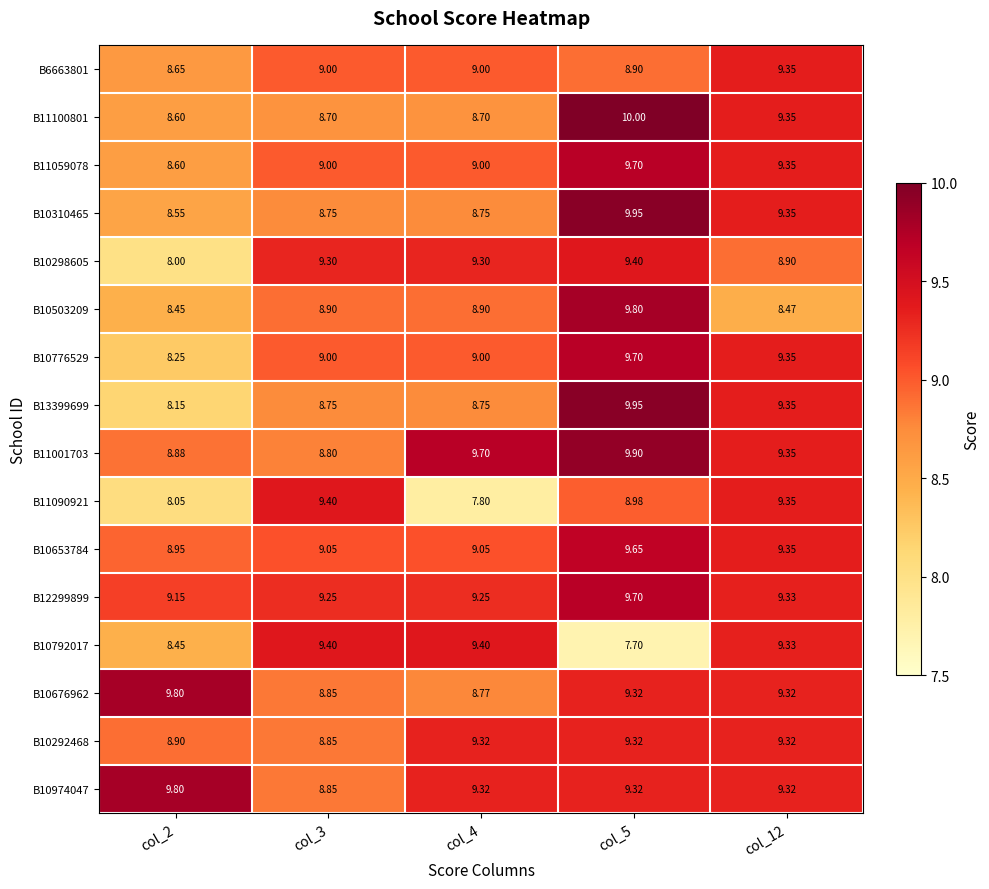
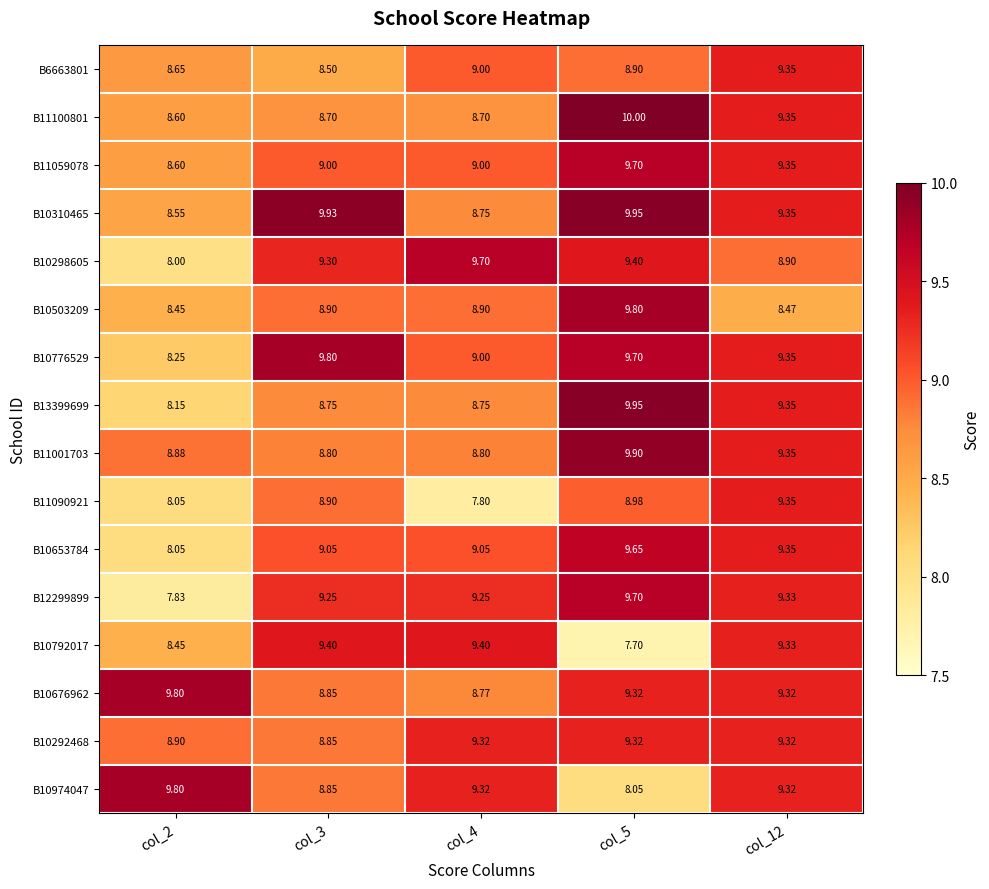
B6663801, col_3: 9.00 -> 8.50
B10310465, col_3: 8.75 -> 9.93
B10298605, col_4: 9.30 -> 9.70
B10776529, col_3: 9.00 -> 9.80
B11001703, col_4: 9.70 -> 8.80
B11090921, col_3: 9.40 -> 8.90
B10653784, col_2: 8.95 -> 8.05
B12299899, col_2: 9.15 -> 7.83
B10974047, col_5: 9.32 -> 8.05
